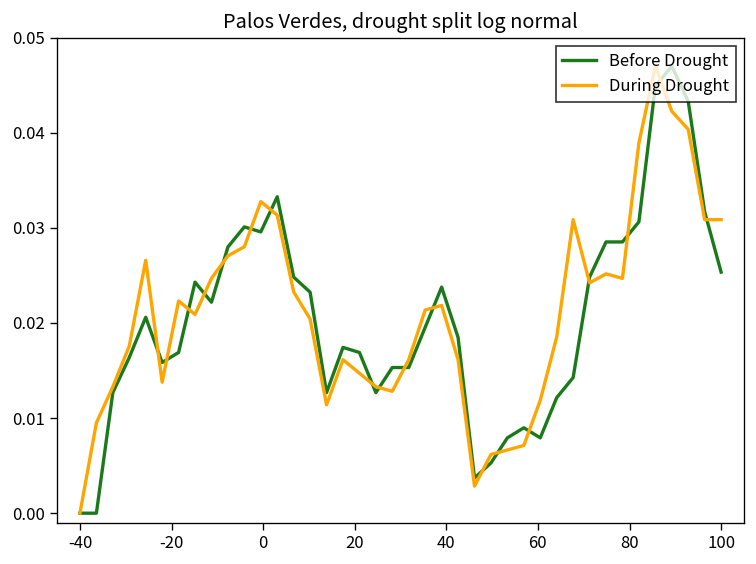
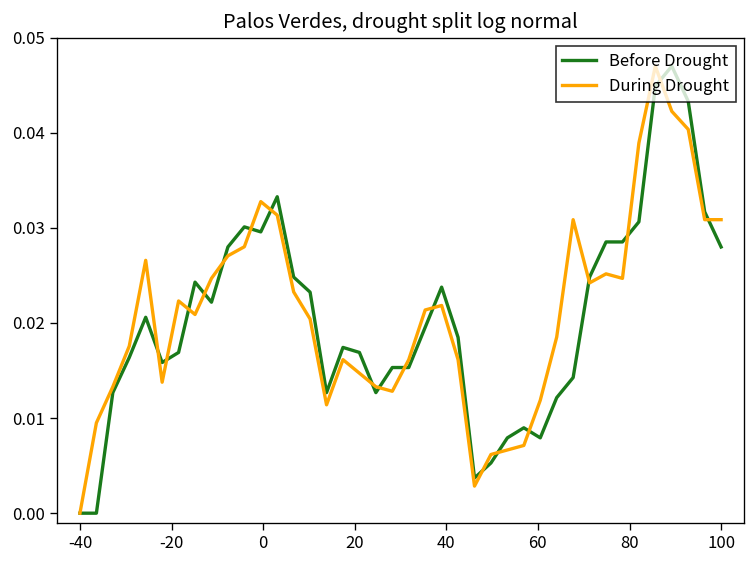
Before Drought, 100: 0.025 -> 0.028
